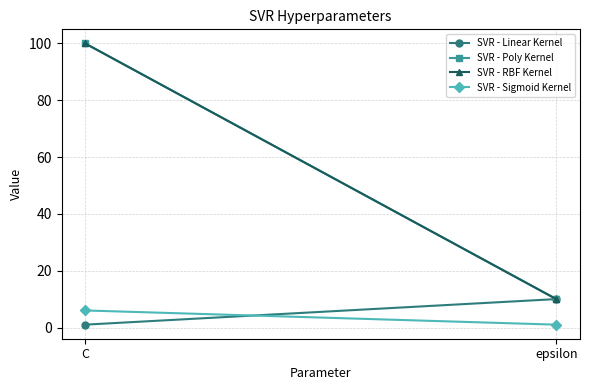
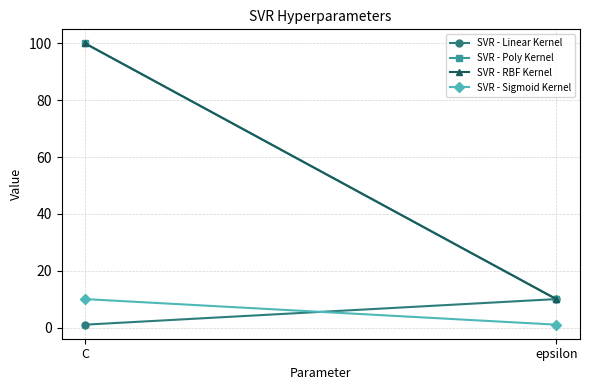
SVR - Sigmoid Kernel, C: 6 -> 10
